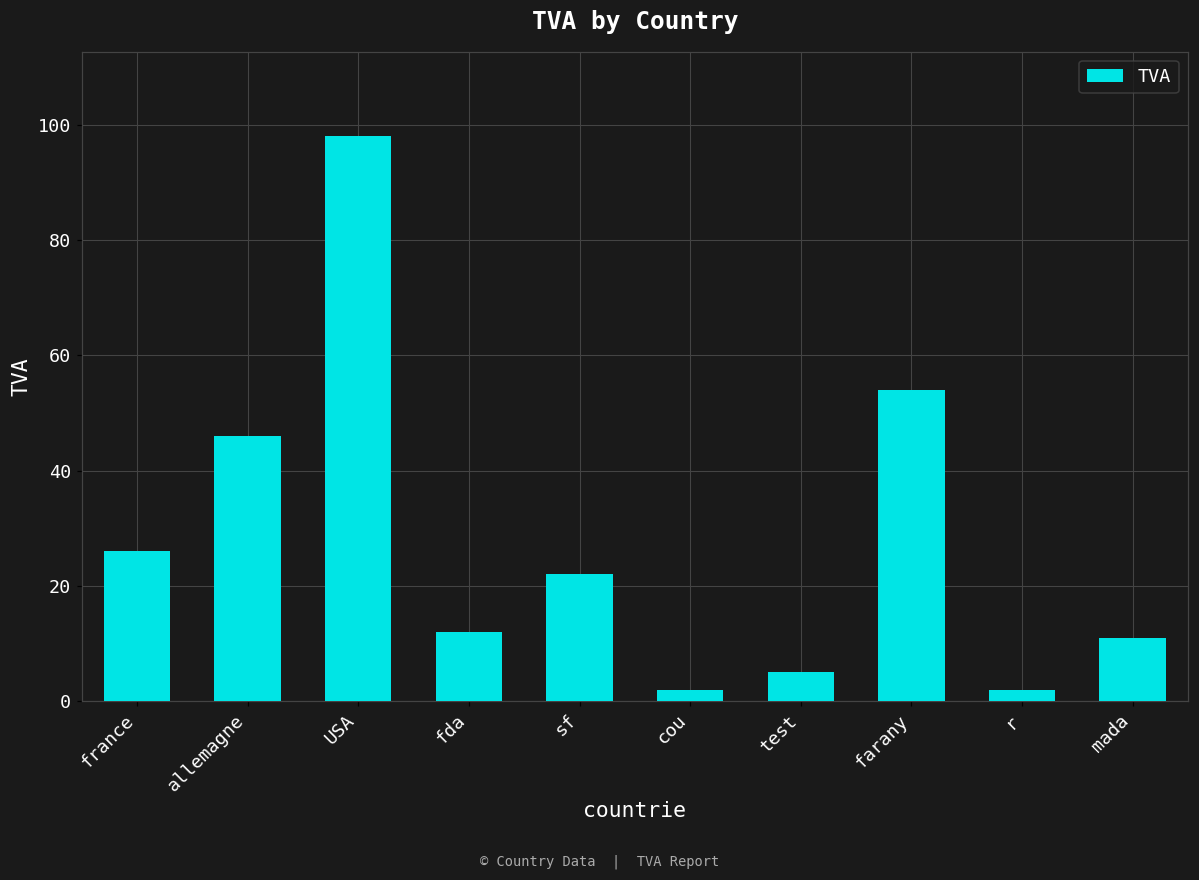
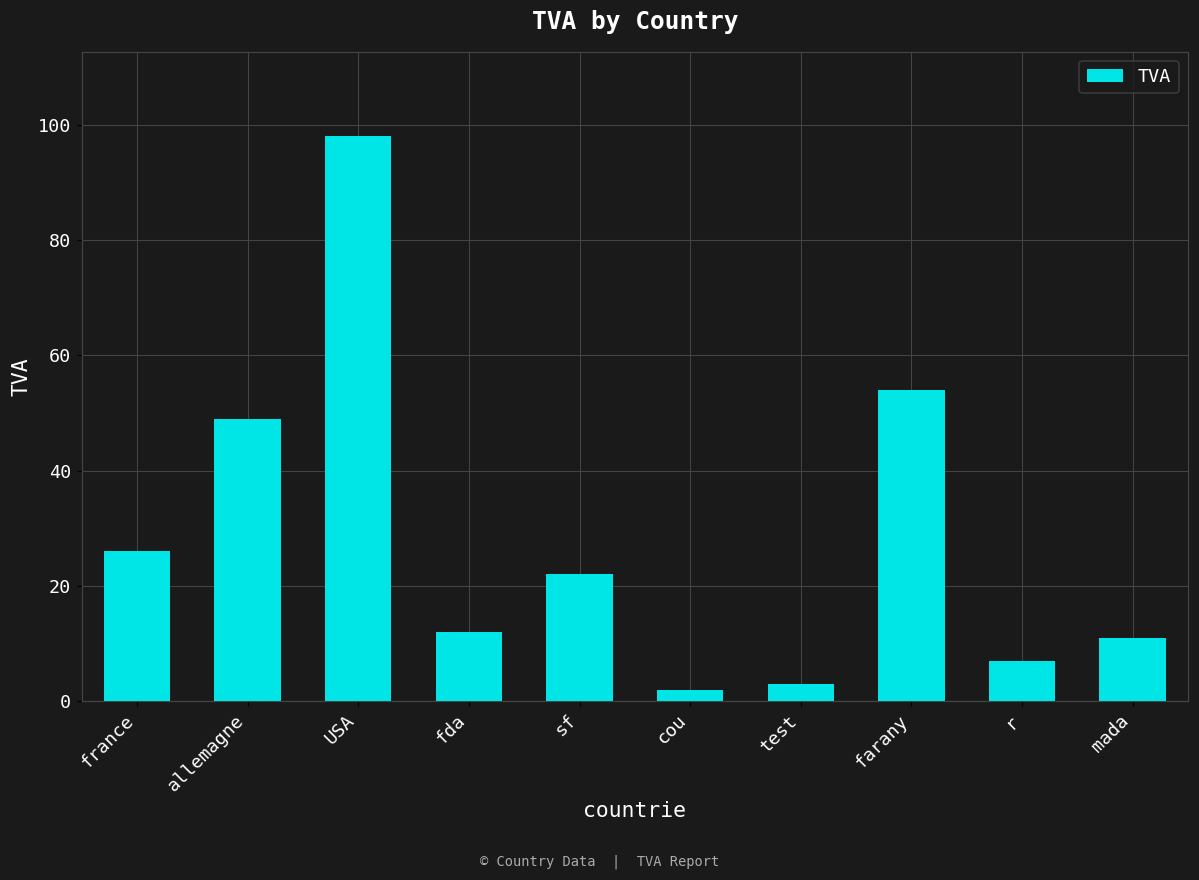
allemagne: 46 -> 49
test: 5 -> 3
r: 2 -> 7
